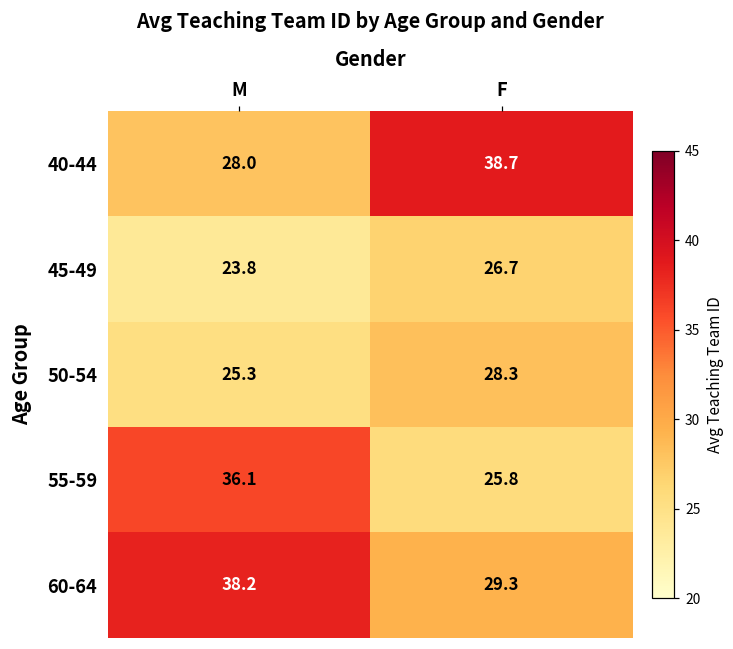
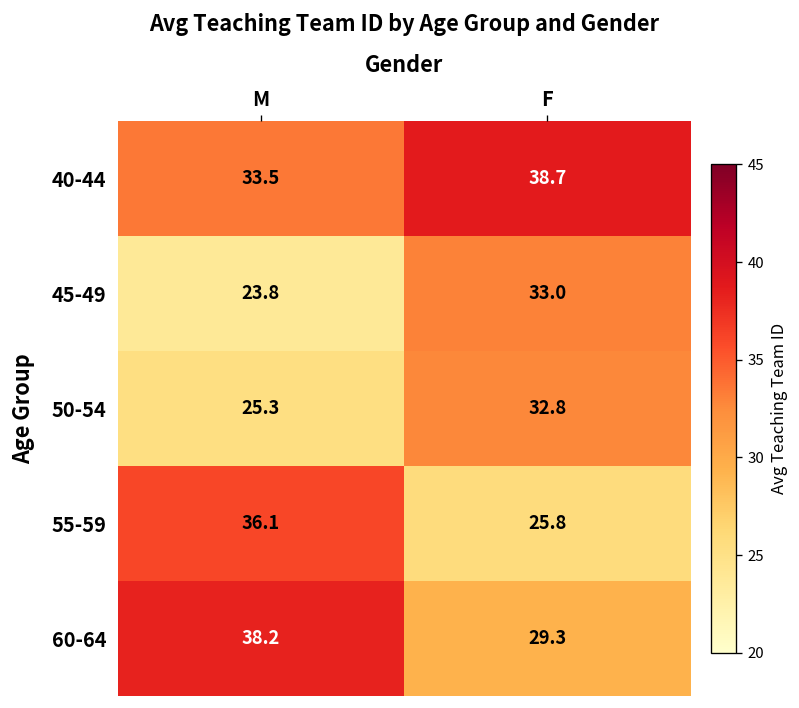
40-44, M: 28.0 -> 33.5
45-49, F: 26.7 -> 33.0
50-54, F: 28.3 -> 32.8
